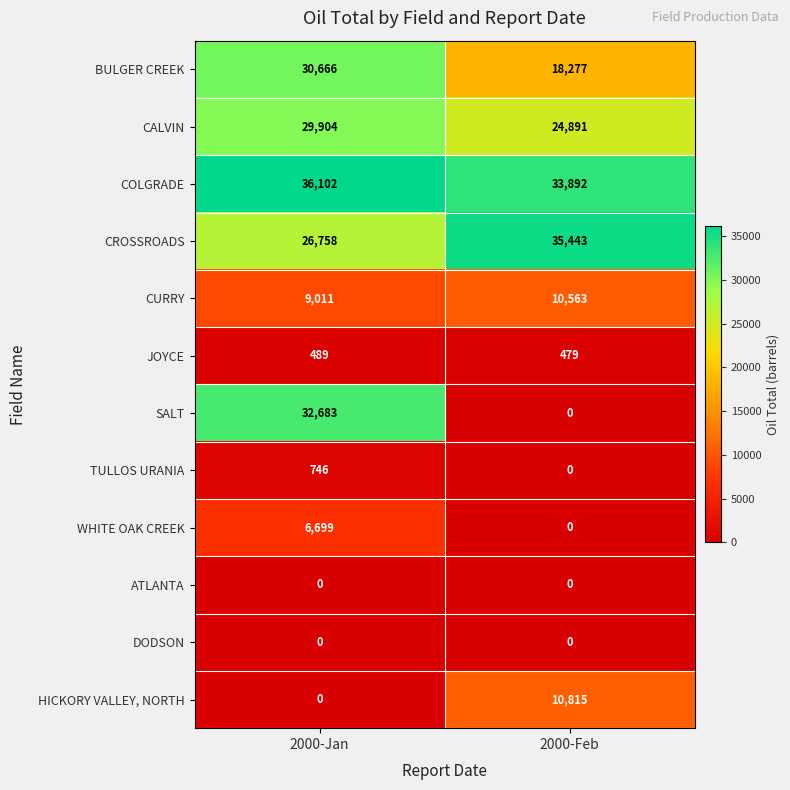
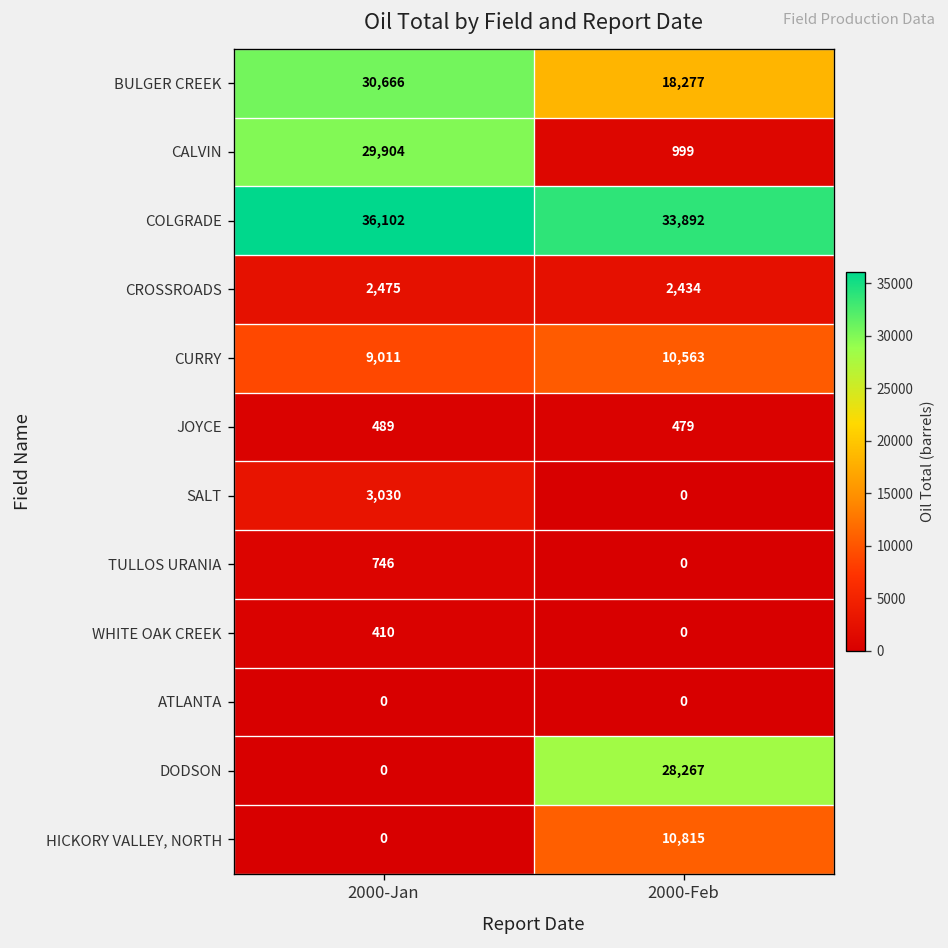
CALVIN, 2000-Feb: 24,891 -> 999
CROSSROADS, 2000-Jan: 26,758 -> 2,475
CROSSROADS, 2000-Feb: 35,443 -> 2,434
SALT, 2000-Jan: 32,683 -> 3,030
WHITE OAK CREEK, 2000-Jan: 6,699 -> 410
DODSON, 2000-Feb: 0 -> 28,267
